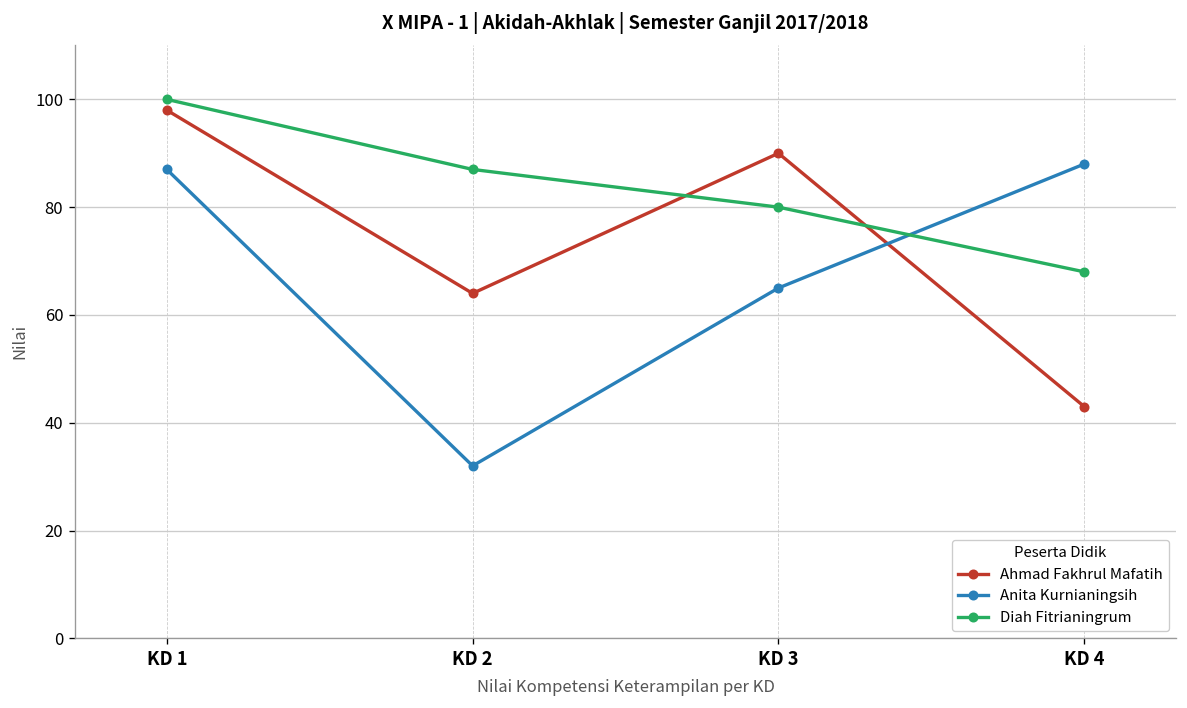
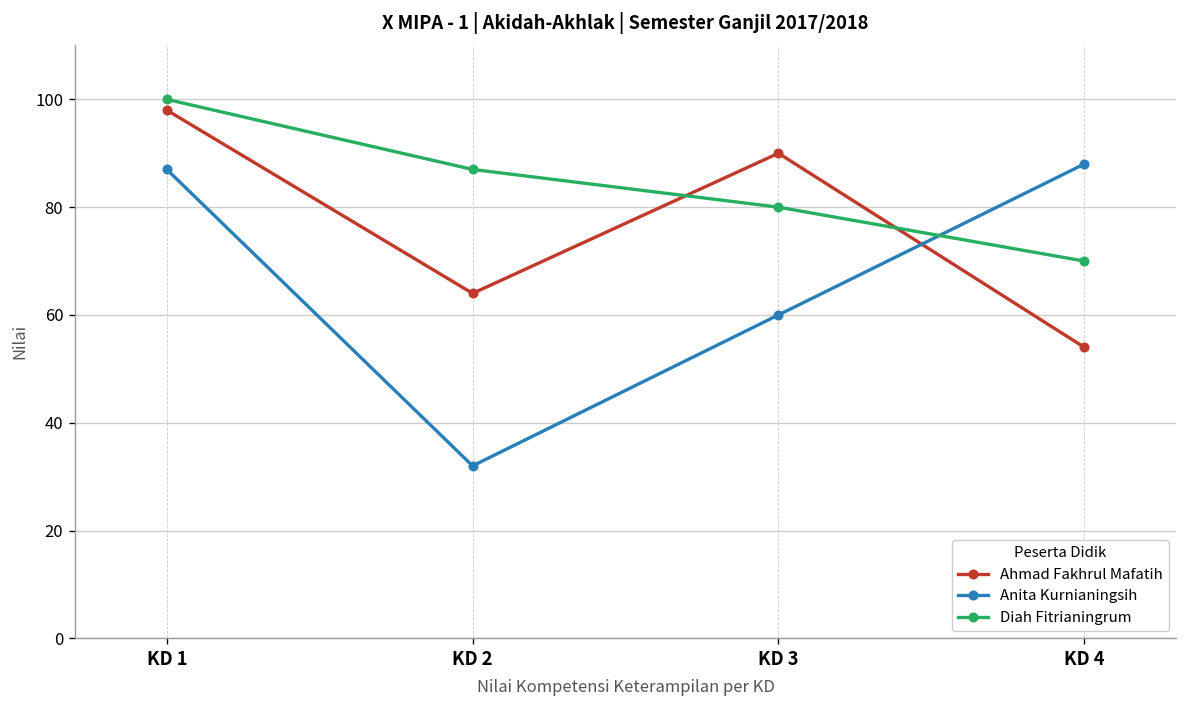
Anita Kurnianingsih, KD 3: 65 -> 60
Ahmad Fakhrul Mafatih, KD 4: 43 -> 54
Diah Fitrianingrum, KD 4: 68 -> 70
